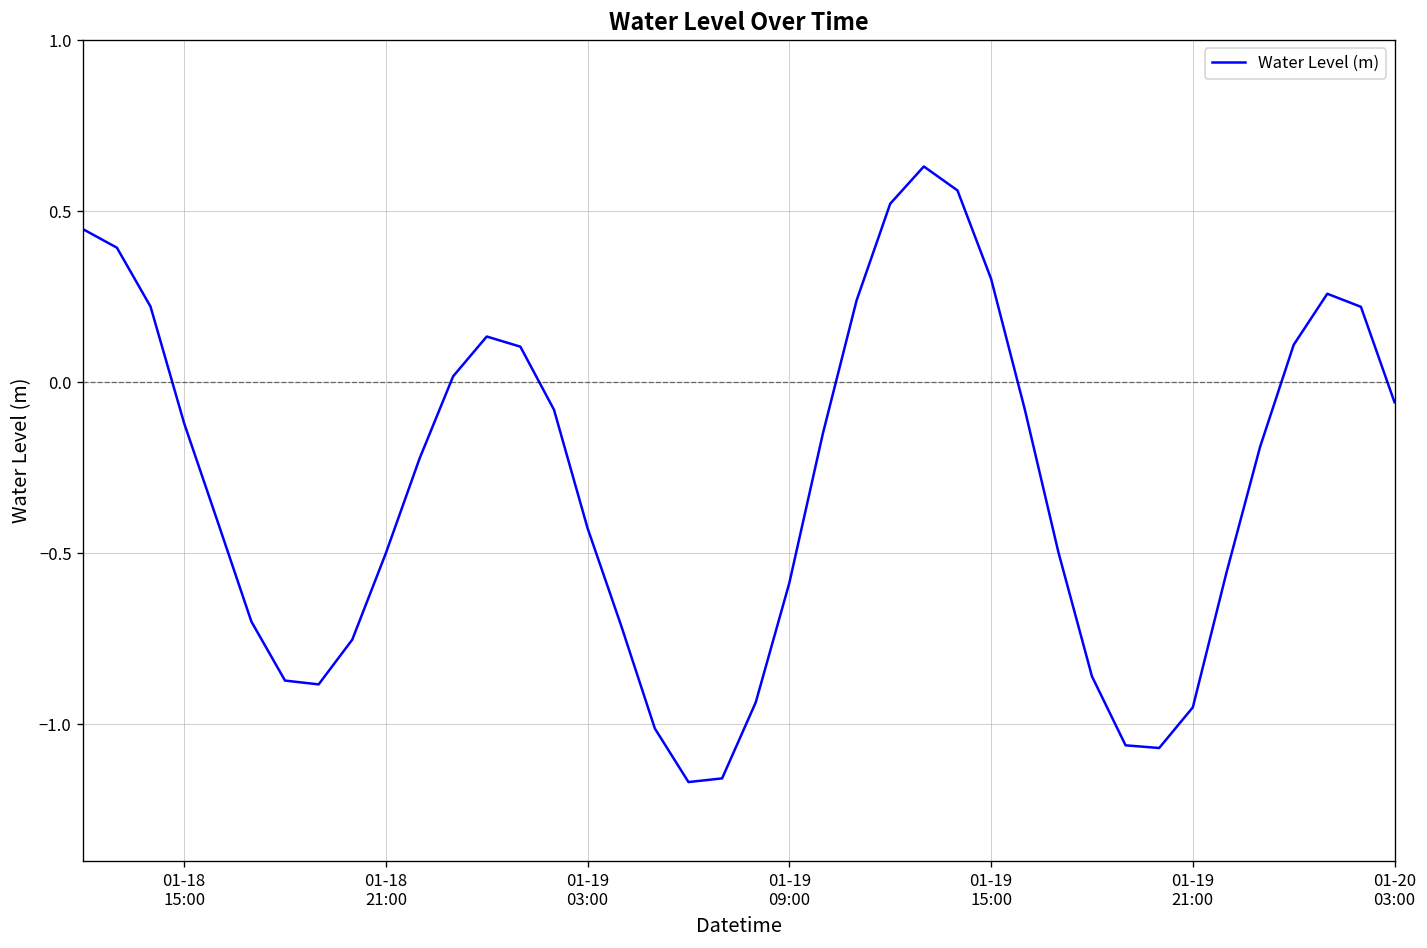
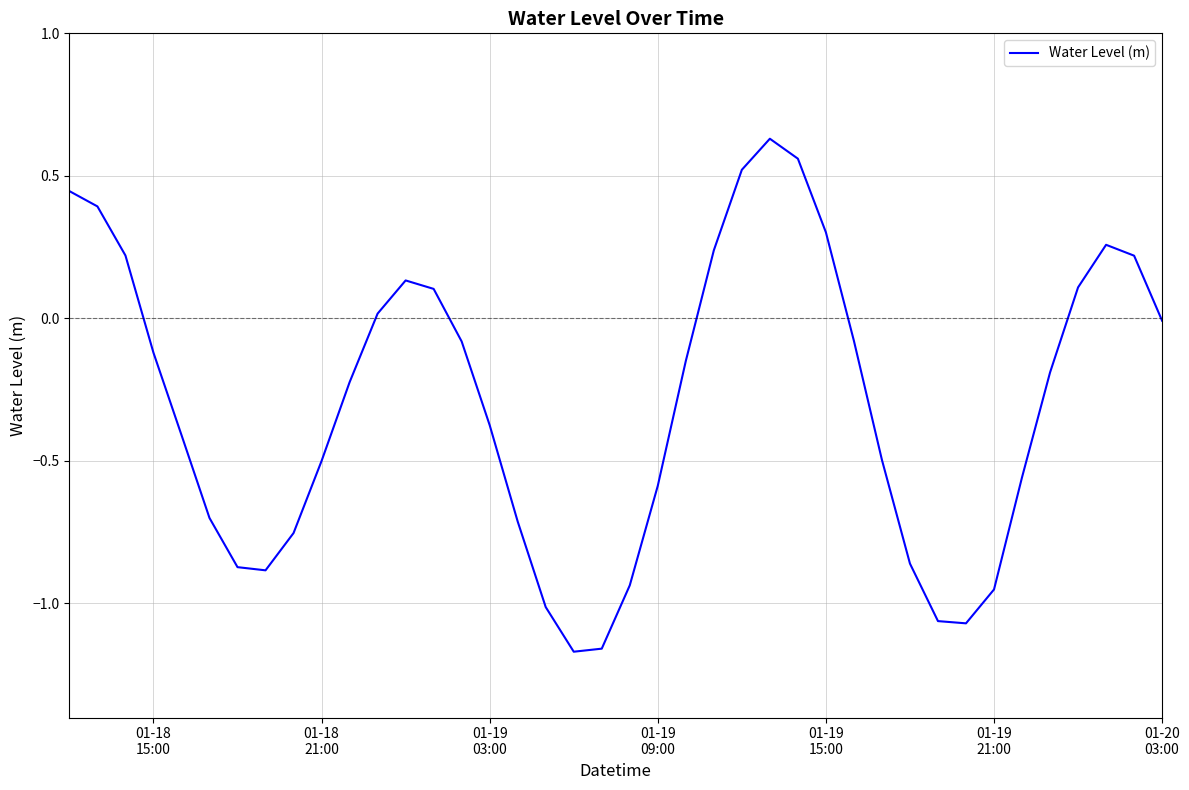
01-19 03:00: -0.43 -> -0.37
01-20 03:00: -0.06 -> -0.01
